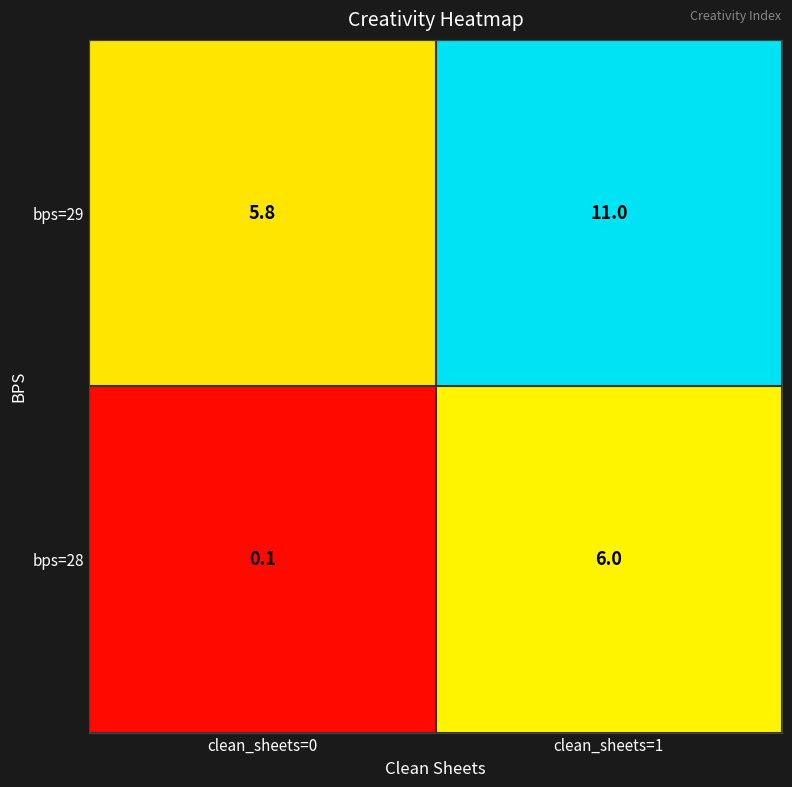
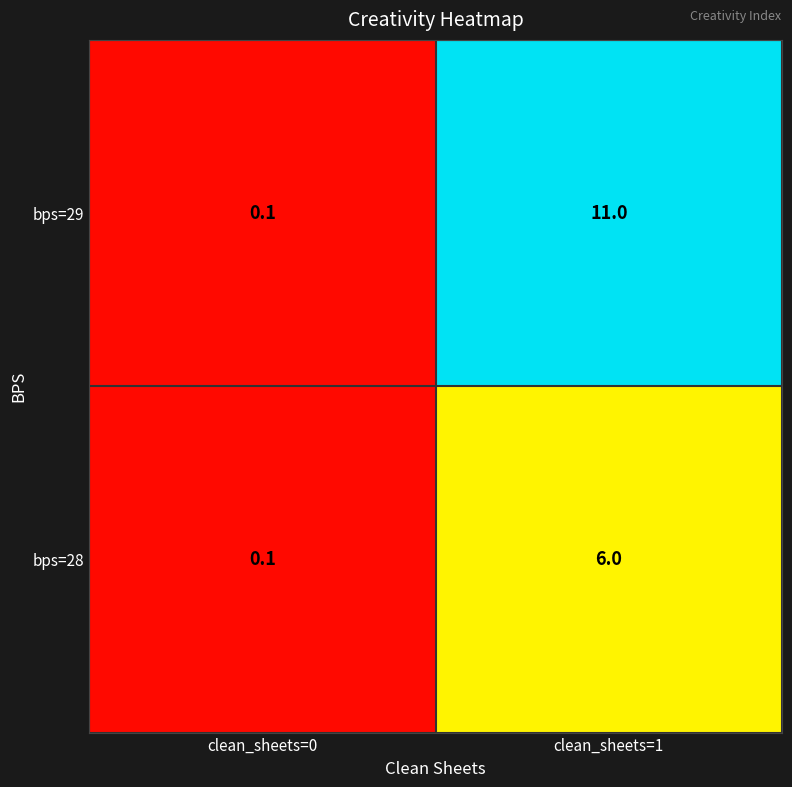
bps=29, clean_sheets=0: 5.8 -> 0.1
